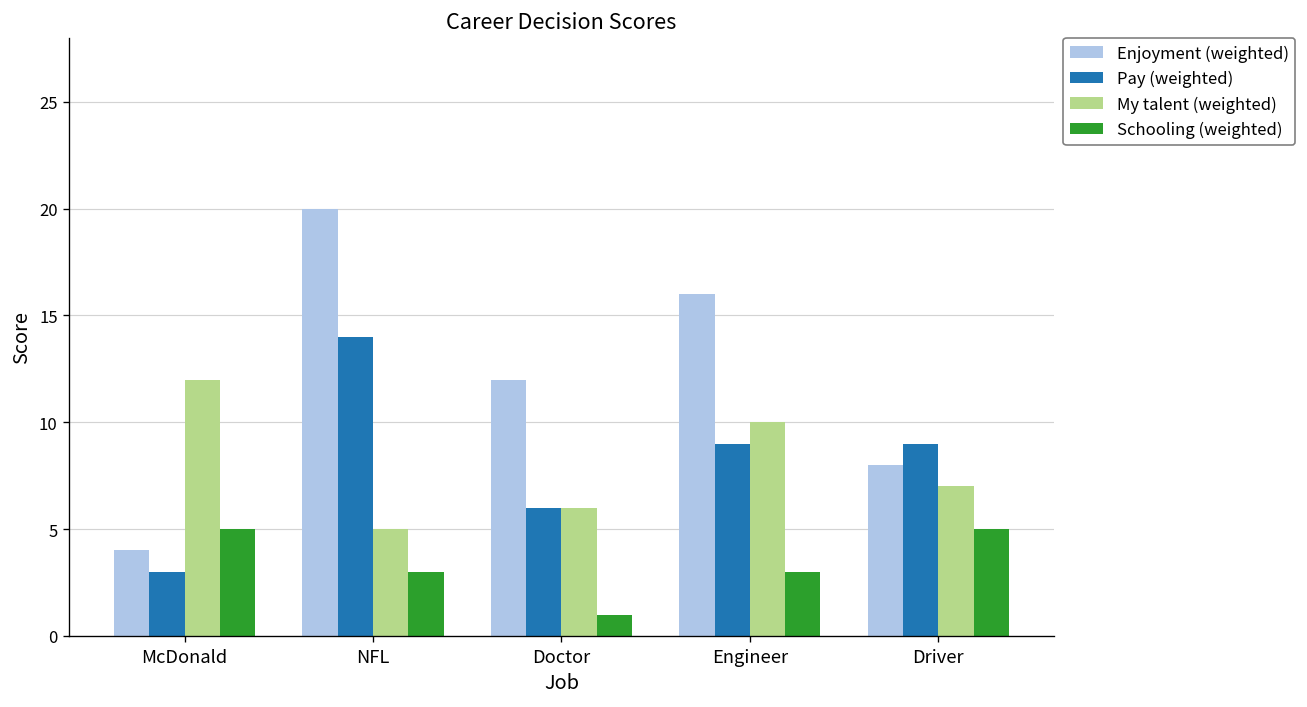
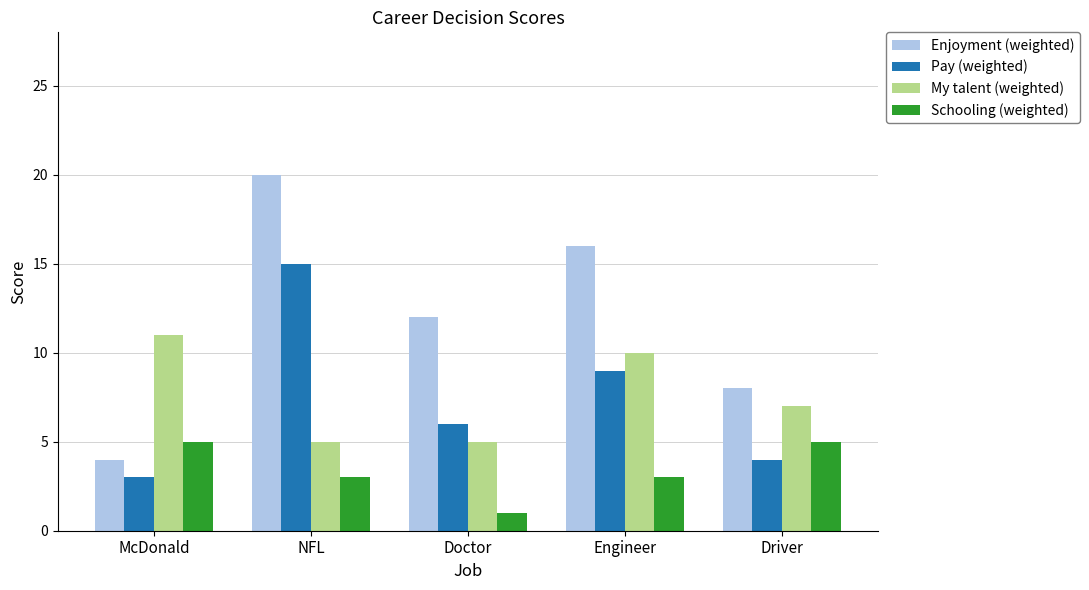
My talent (weighted), McDonald: 12 -> 11
Pay (weighted), NFL: 14 -> 15
My talent (weighted), Doctor: 6 -> 5
Pay (weighted), Driver: 9 -> 4
